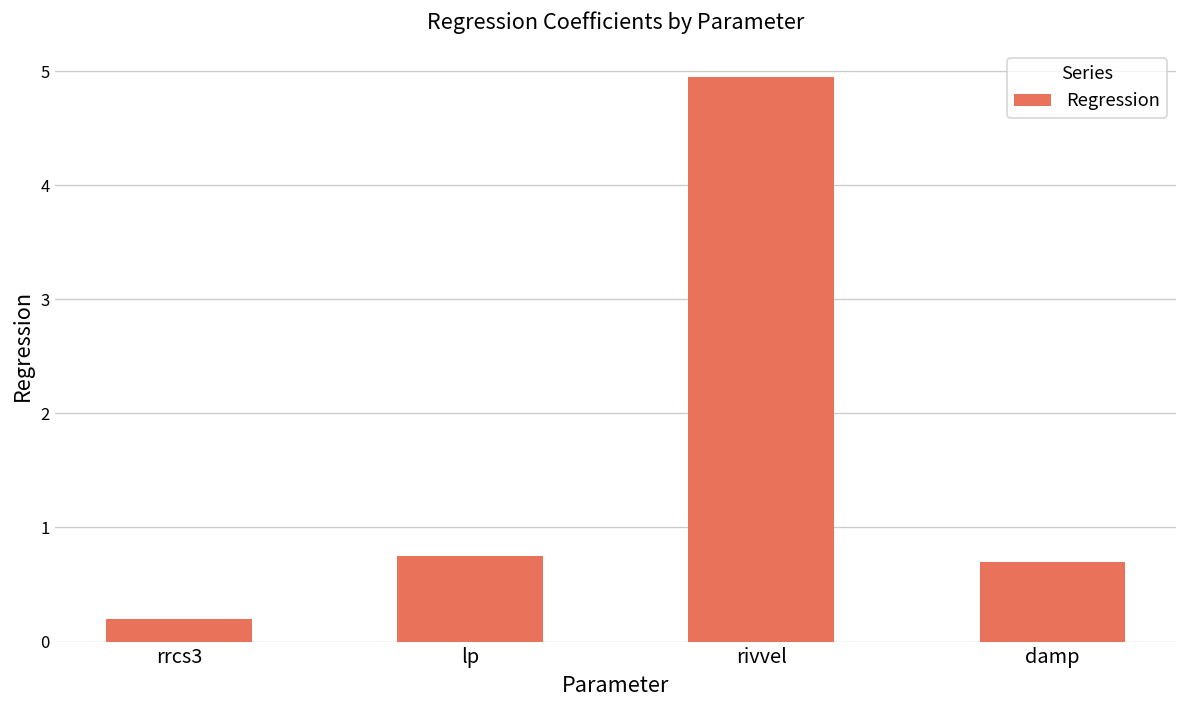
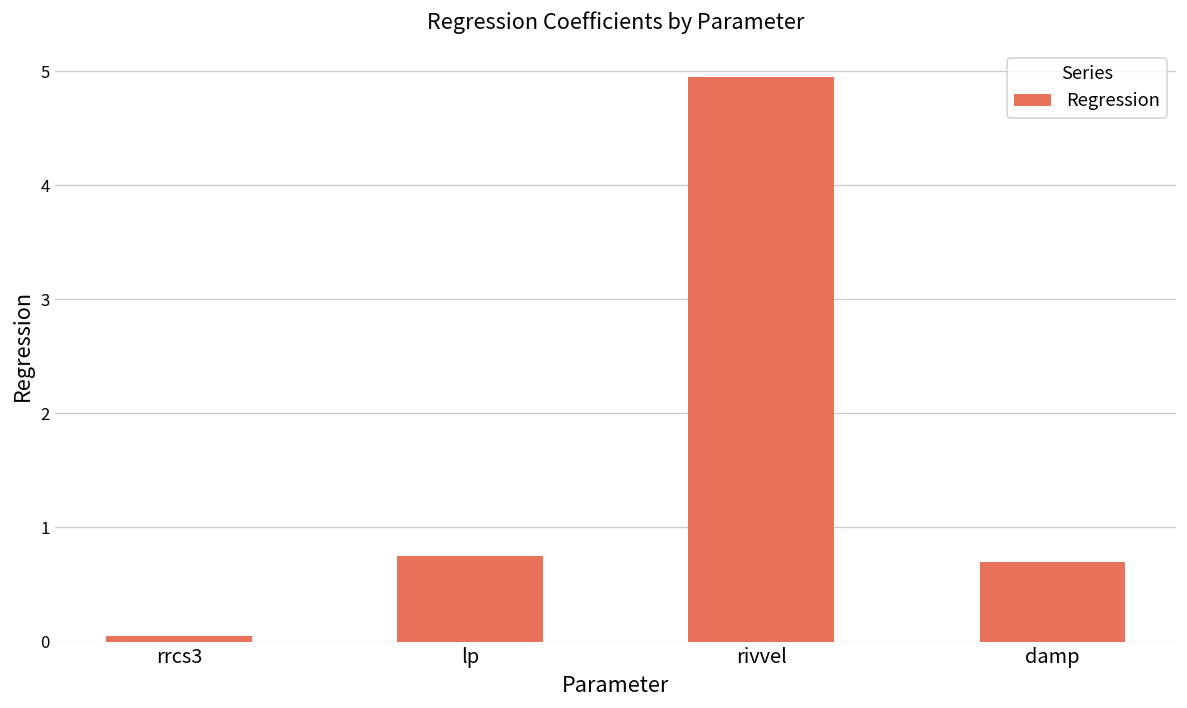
rrcs3: 0.2 -> 0.1
